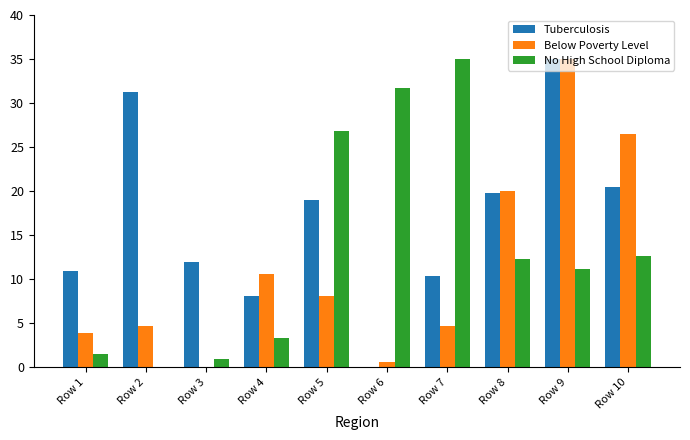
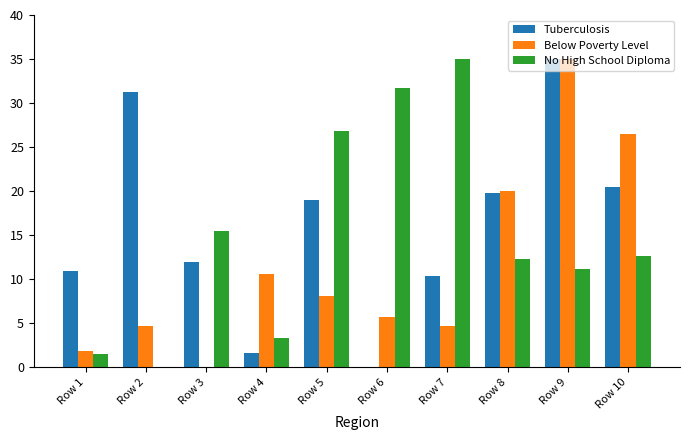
Below Poverty Level, Row 1: 4 -> 2
No High School Diploma, Row 3: 1 -> 15
Tuberculosis, Row 4: 8 -> 2
Below Poverty Level, Row 6: 1 -> 6
